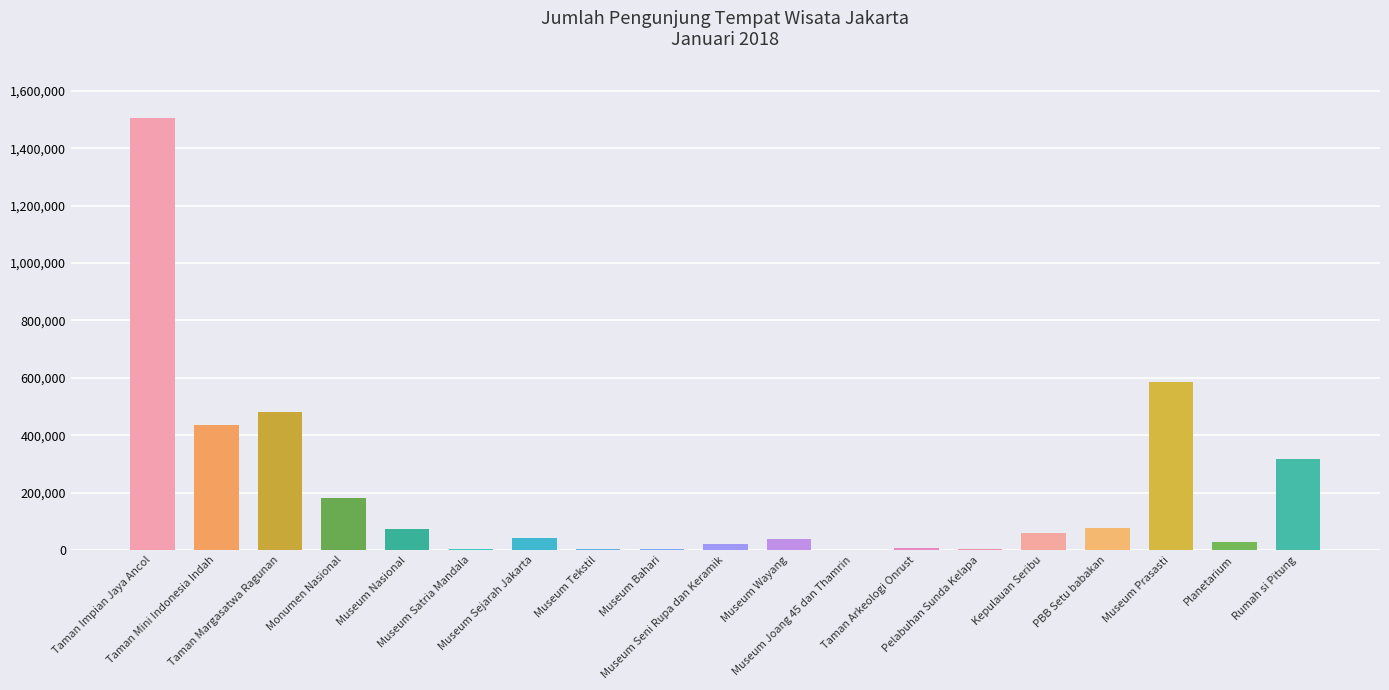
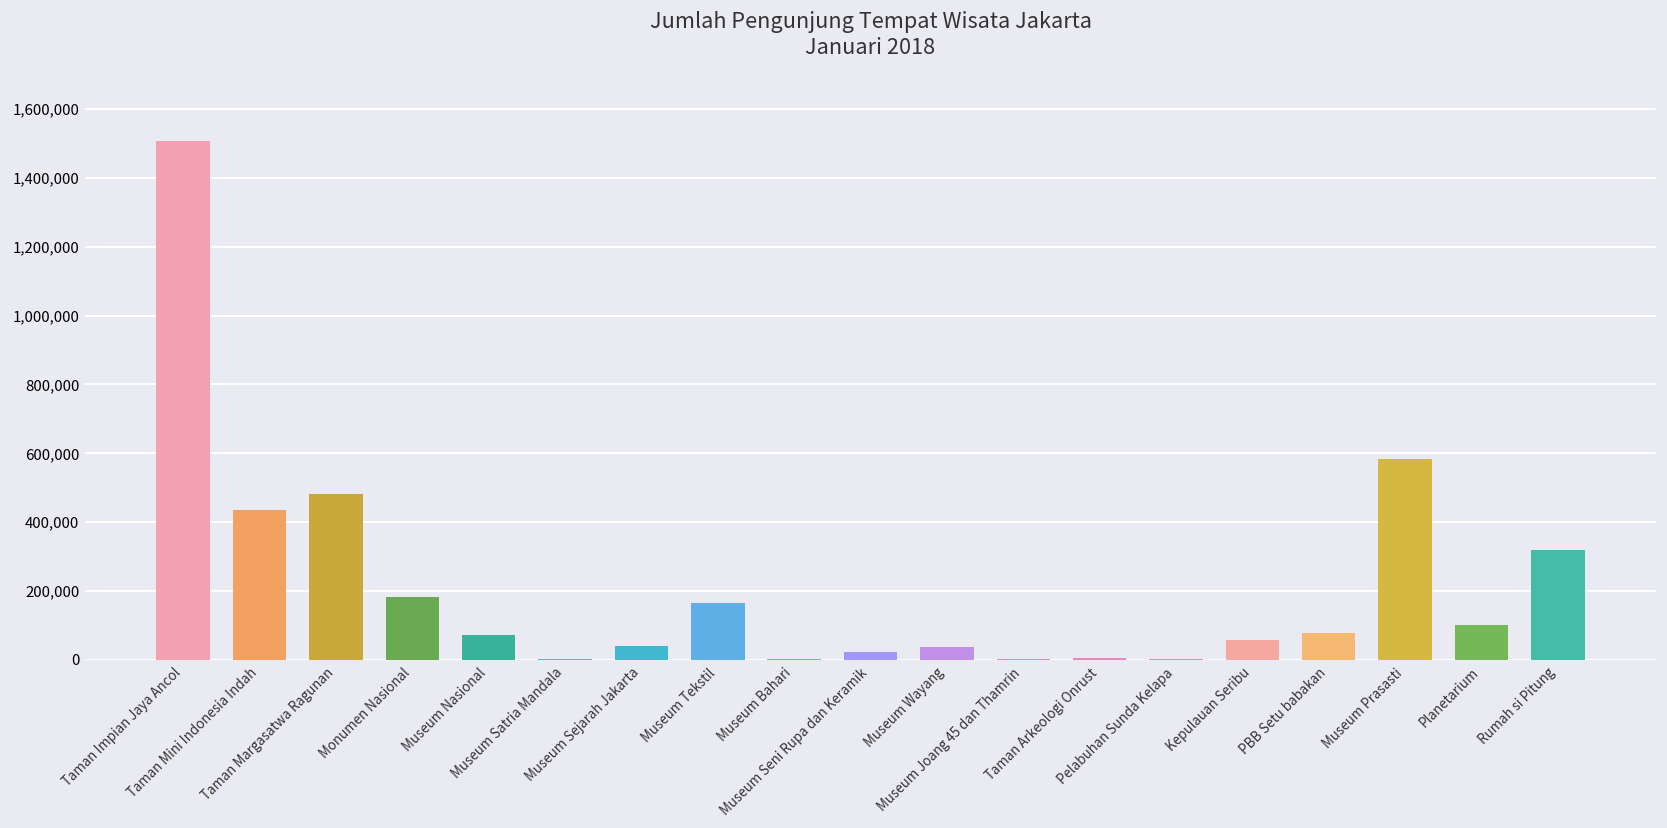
Museum Tekstil: 0 -> 160,000
Planetarium: 30,000 -> 100,000
